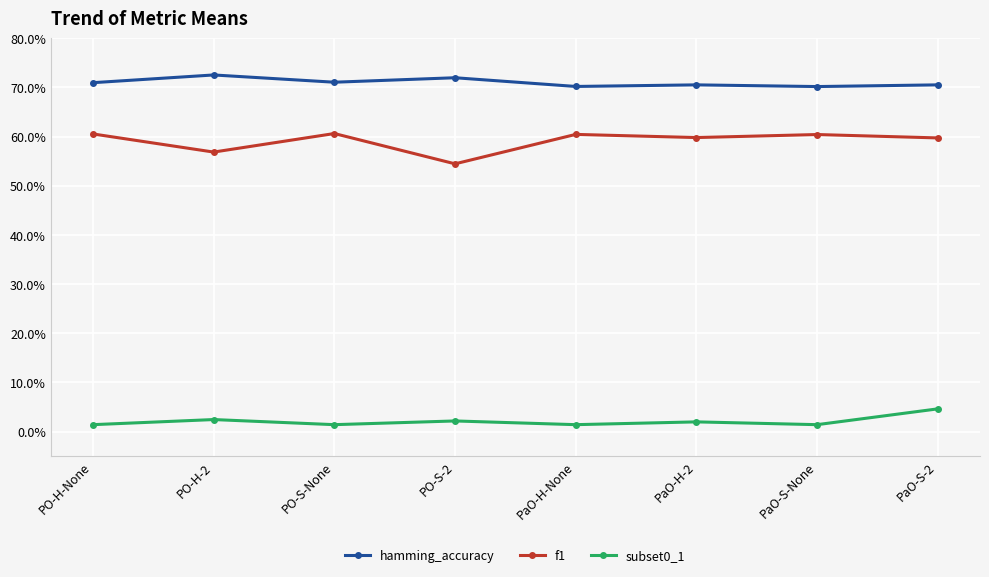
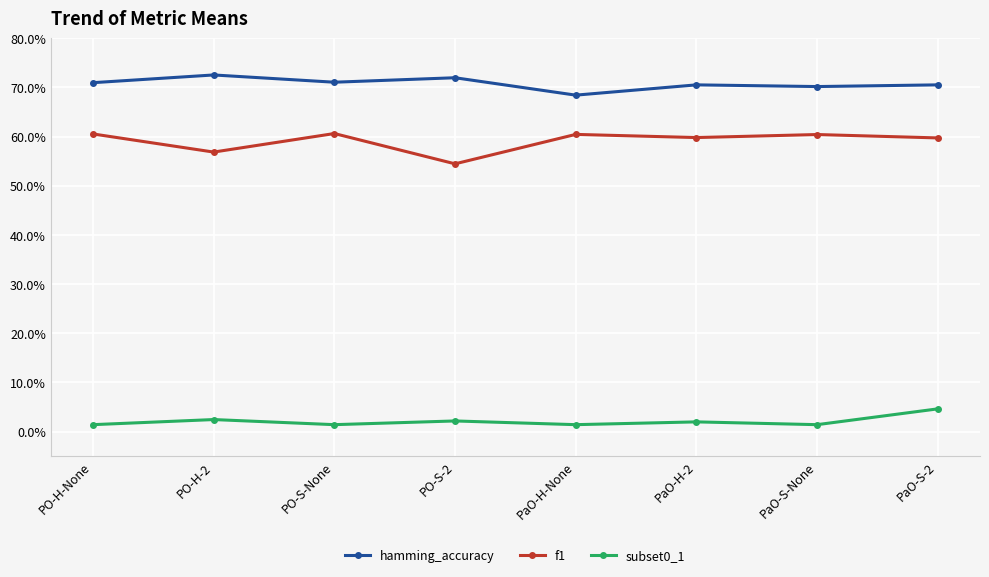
hamming_accuracy, PaO-H-None: 70% -> 68%
